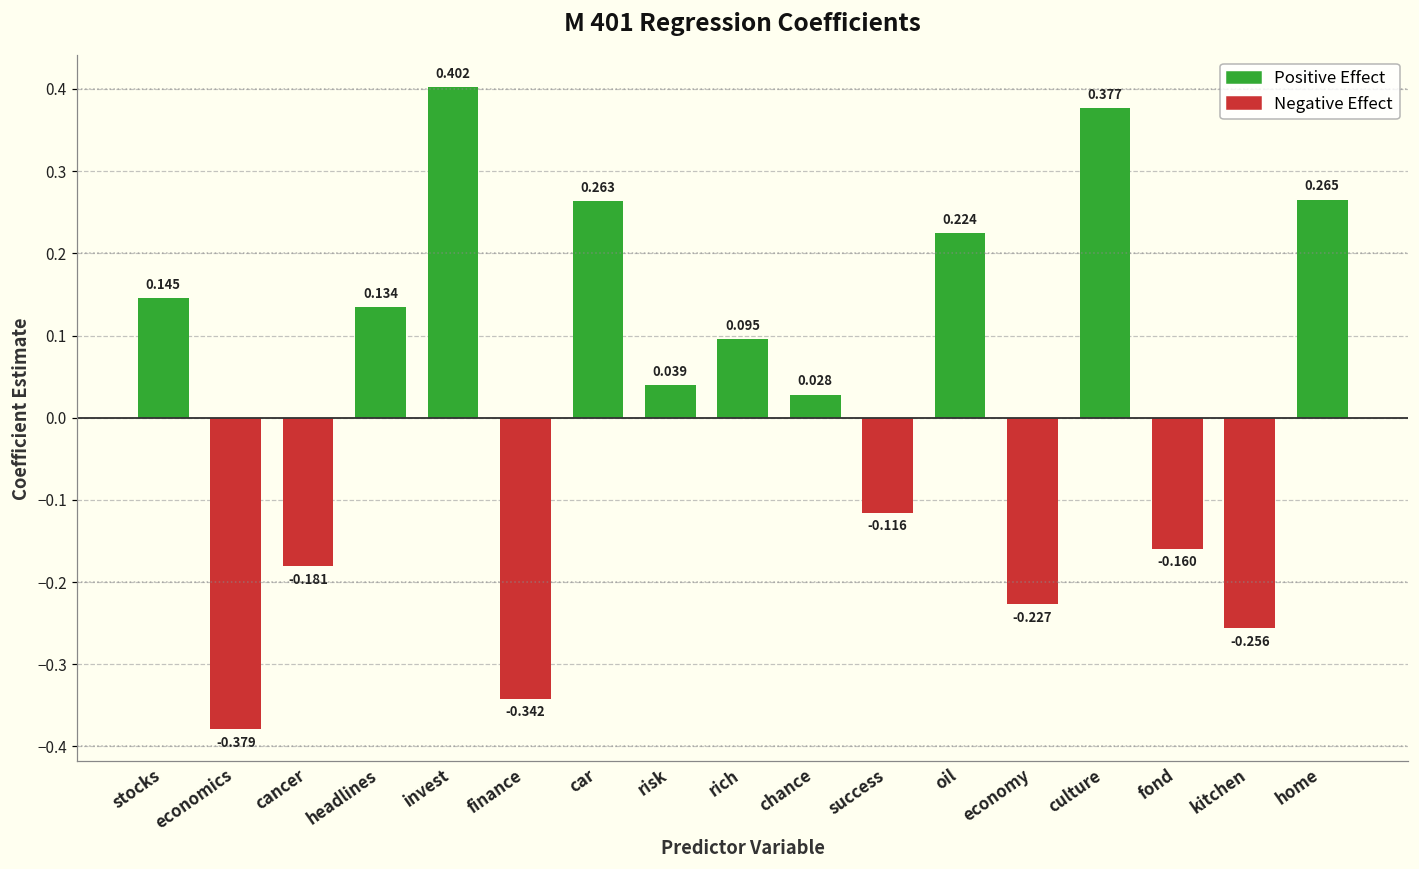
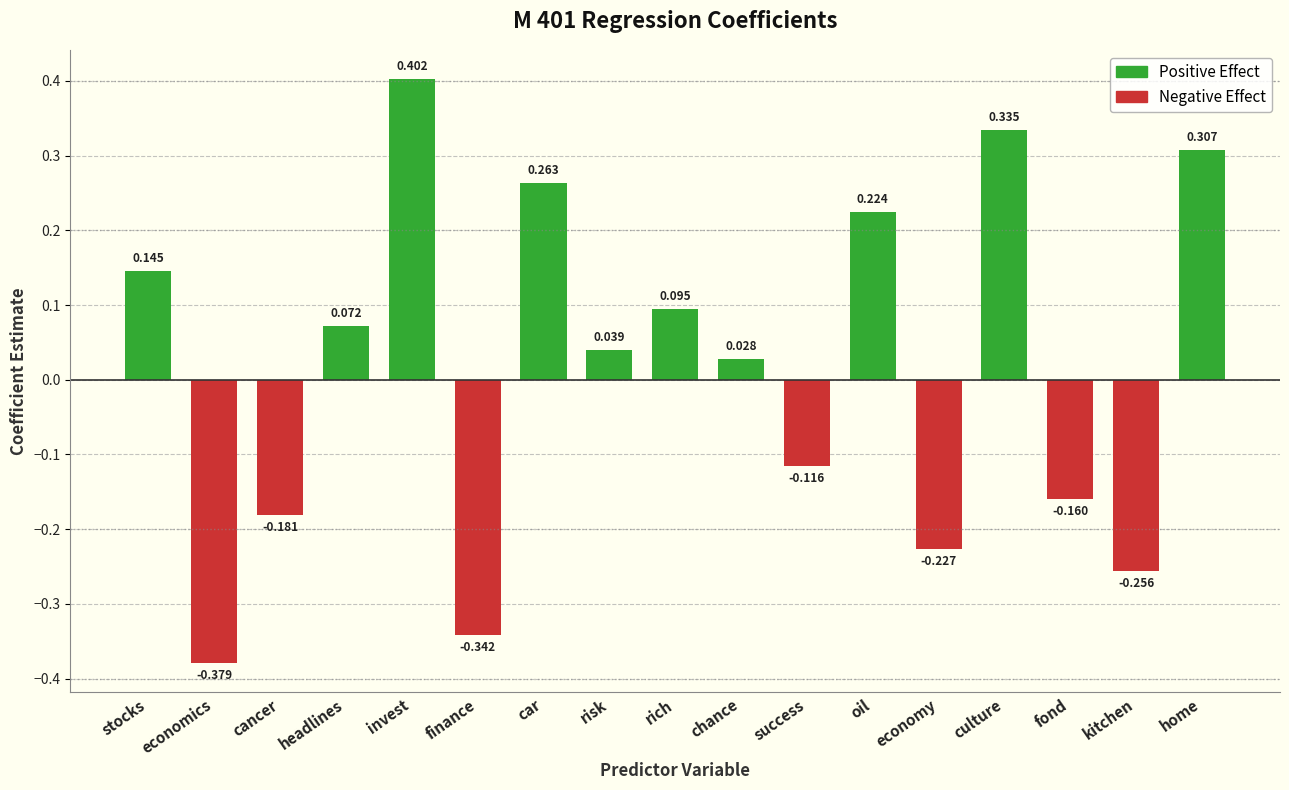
headlines: 0.134 -> 0.072
culture: 0.377 -> 0.335
home: 0.265 -> 0.307
